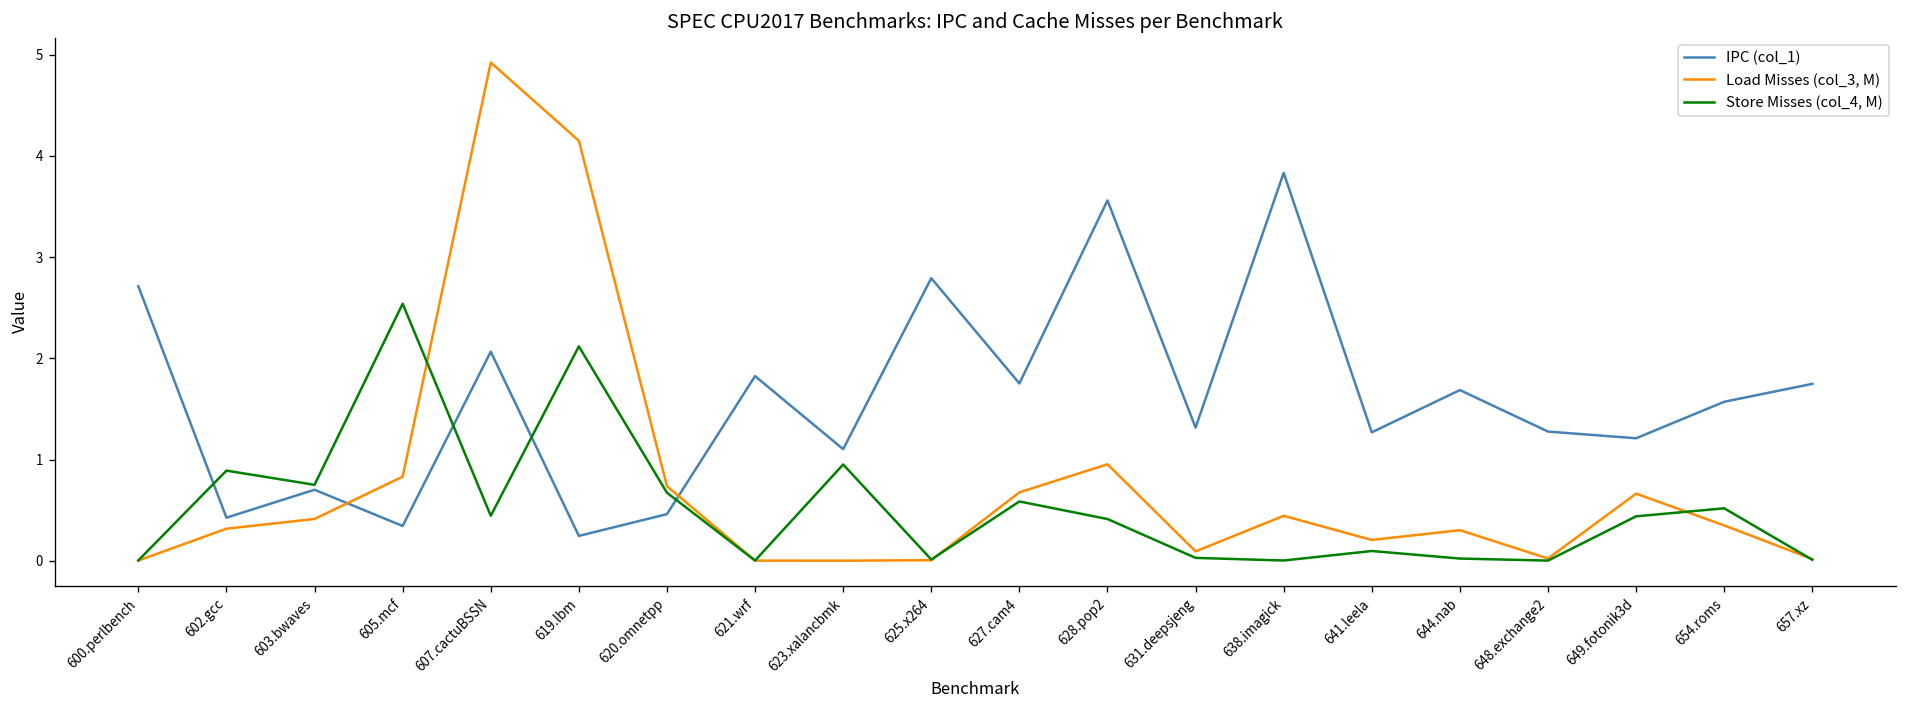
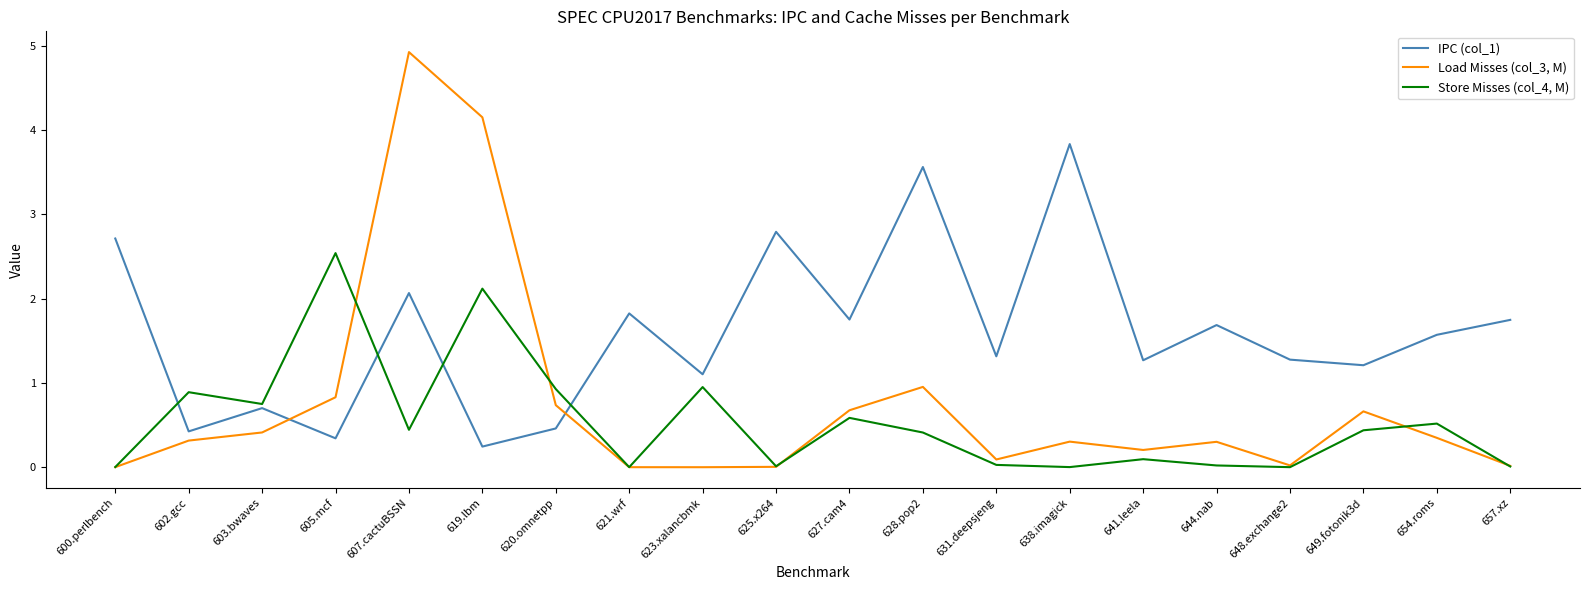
Store Misses (col_4, M), 620.omnetpp: 0.7 -> 0.9
Load Misses (col_3, M), 638.imagick: 0.4 -> 0.3
